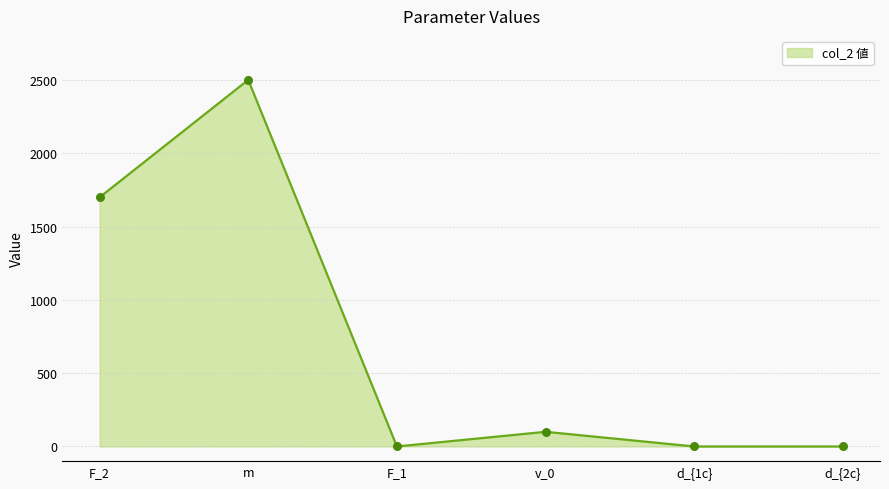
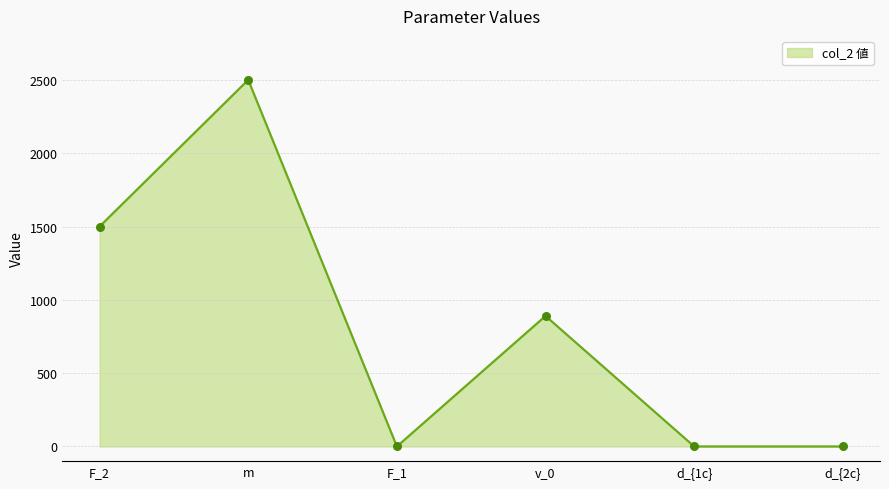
F_2: 1700 -> 1500
v_0: 100 -> 890
